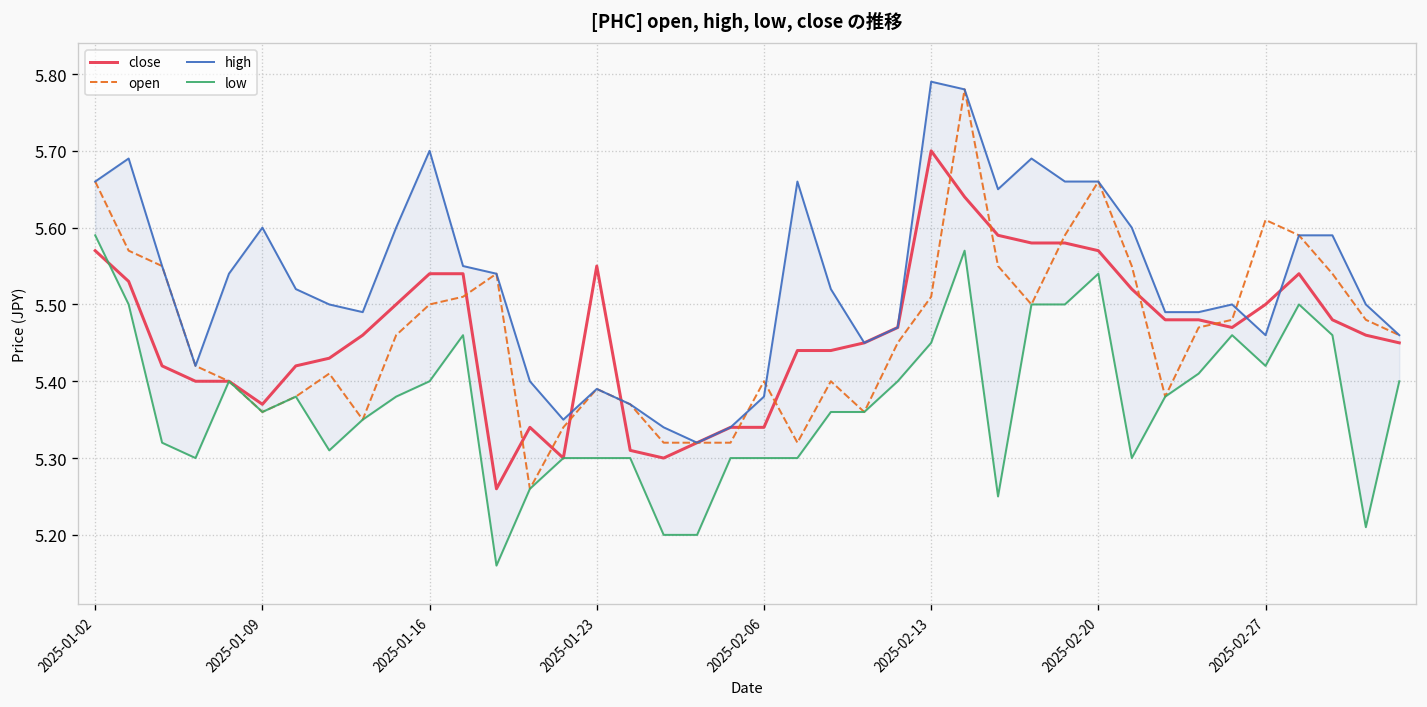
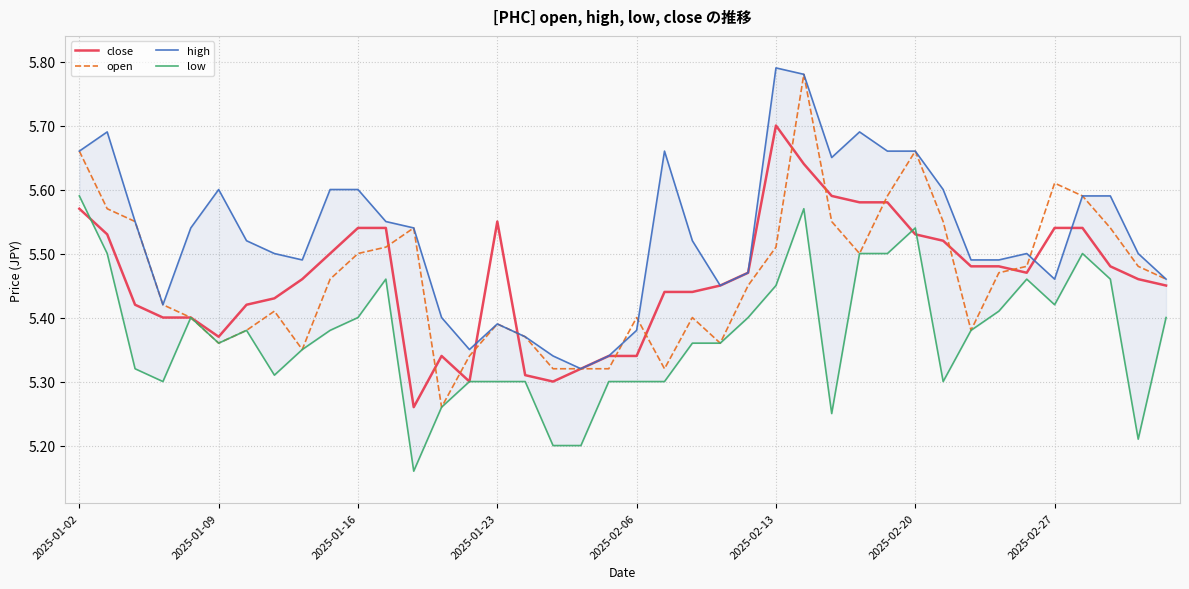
high, 2025-01-16: 5.7 -> 5.6
close, 2025-02-20: 5.57 -> 5.53
close, 2025-02-27: 5.50 -> 5.54
